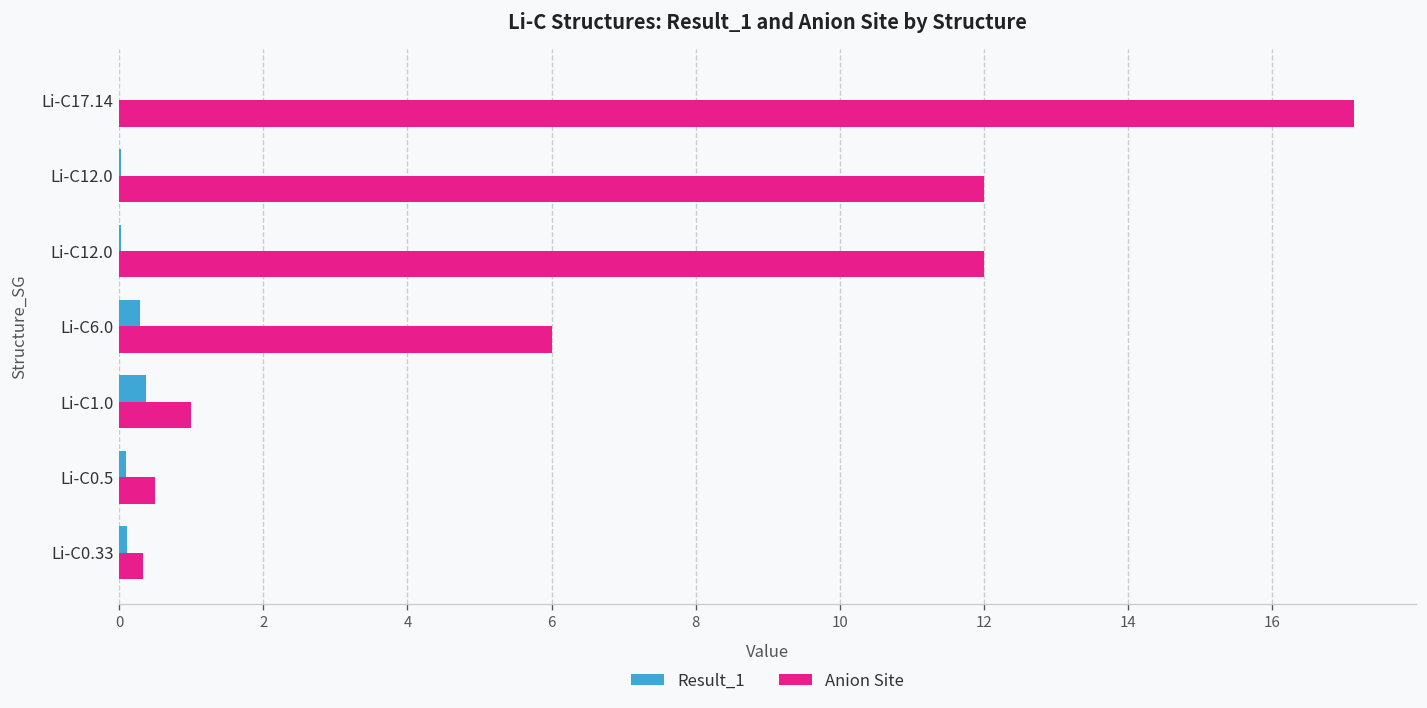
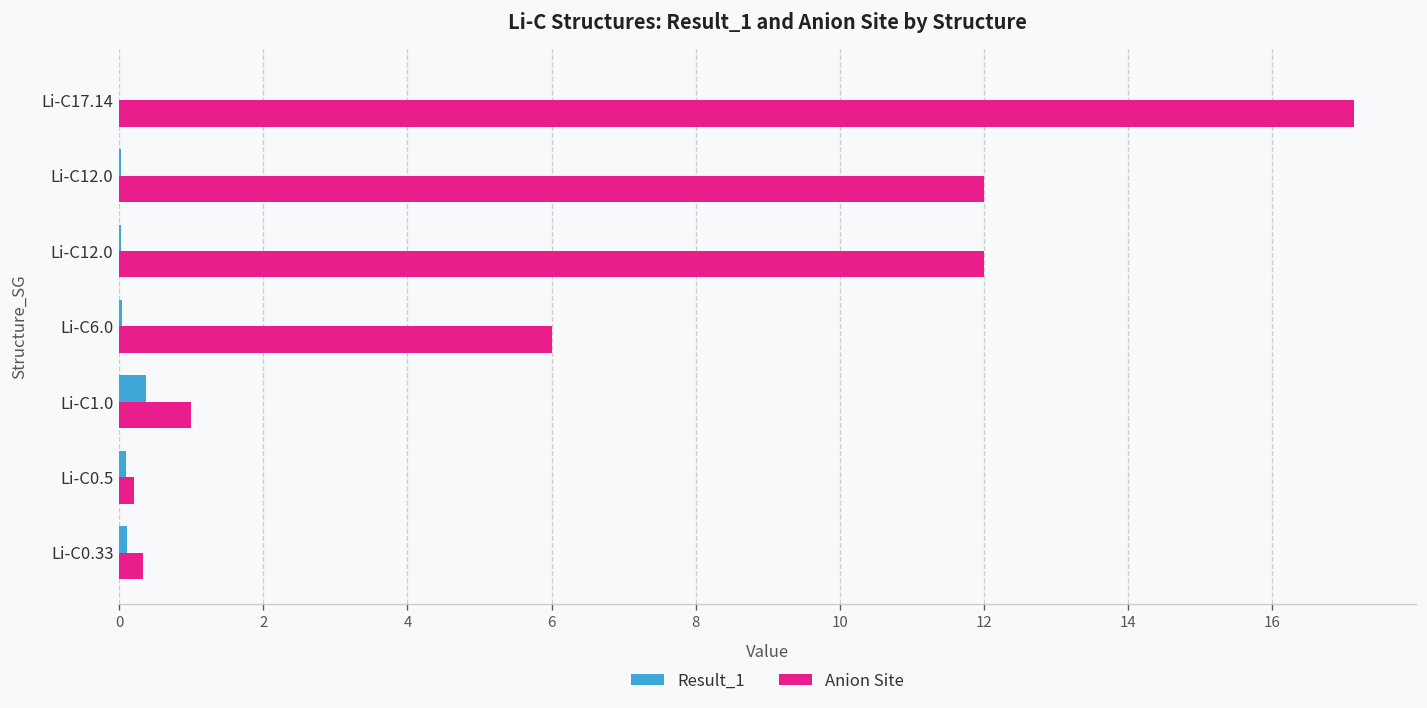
Result_1, Li-C6.0: 0.3 -> 0.0
Anion Site, Li-C0.5: 0.5 -> 0.2
